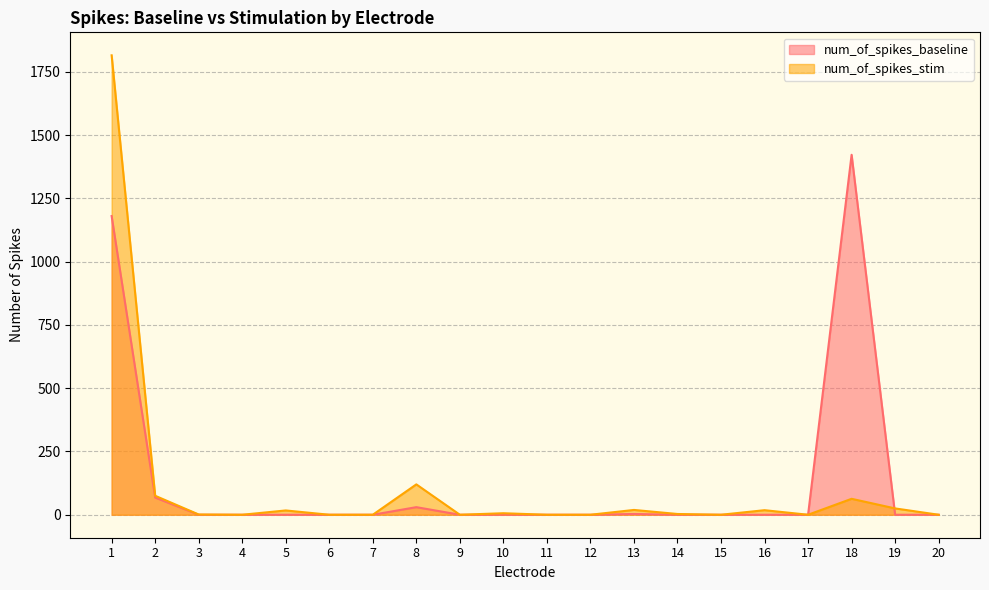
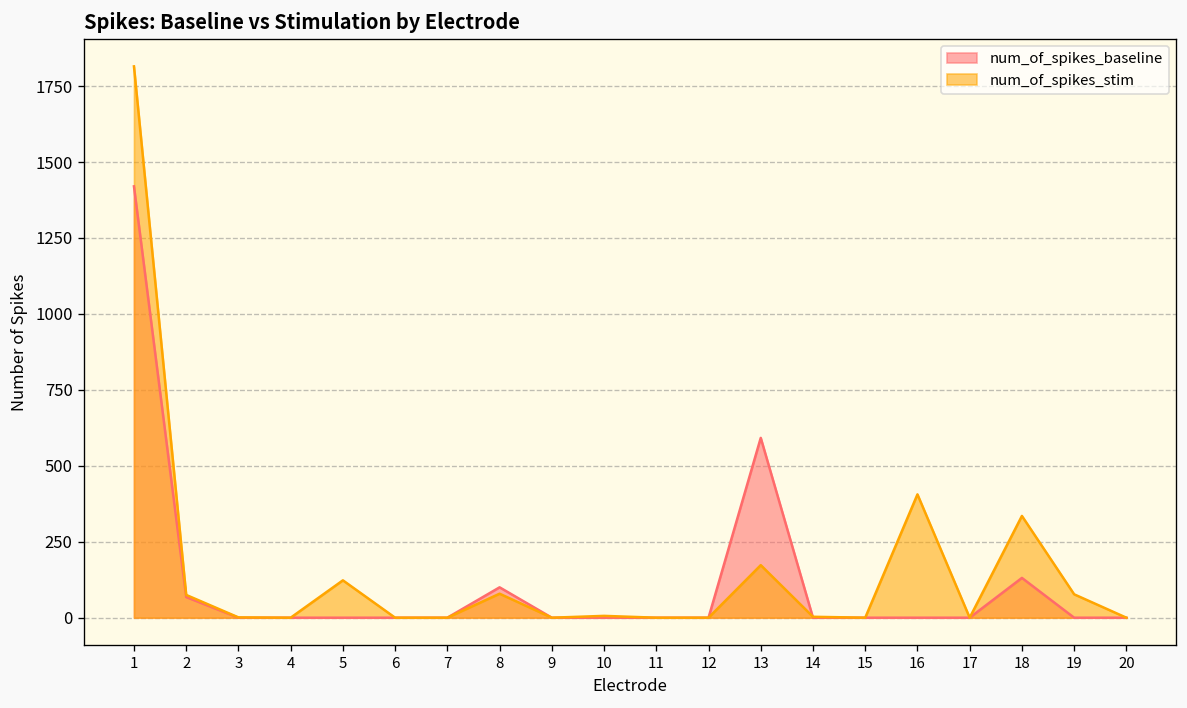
num_of_spikes_baseline, 1: 1180 -> 1420
num_of_spikes_stim, 5: 20 -> 120
num_of_spikes_baseline, 8: 30 -> 100
num_of_spikes_stim, 8: 120 -> 80
num_of_spikes_baseline, 13: 0 -> 590
num_of_spikes_stim, 13: 20 -> 170
num_of_spikes_stim, 16: 20 -> 410
num_of_spikes_baseline, 18: 1420 -> 130
num_of_spikes_stim, 18: 60 -> 340
num_of_spikes_stim, 19: 30 -> 80
